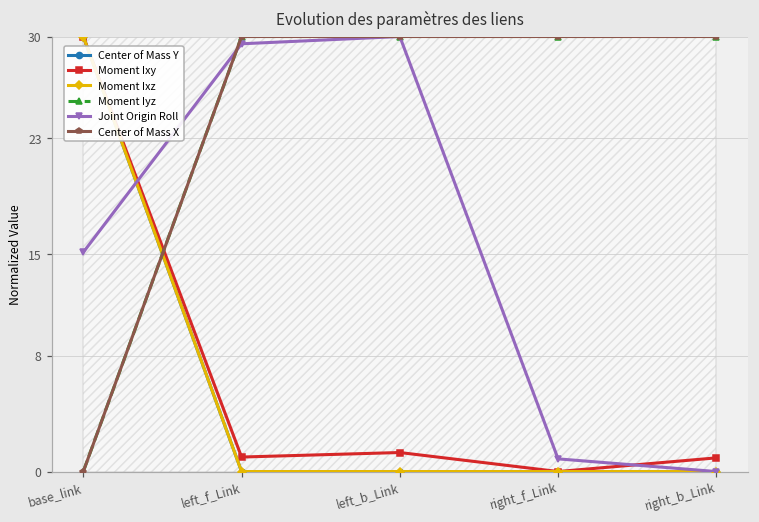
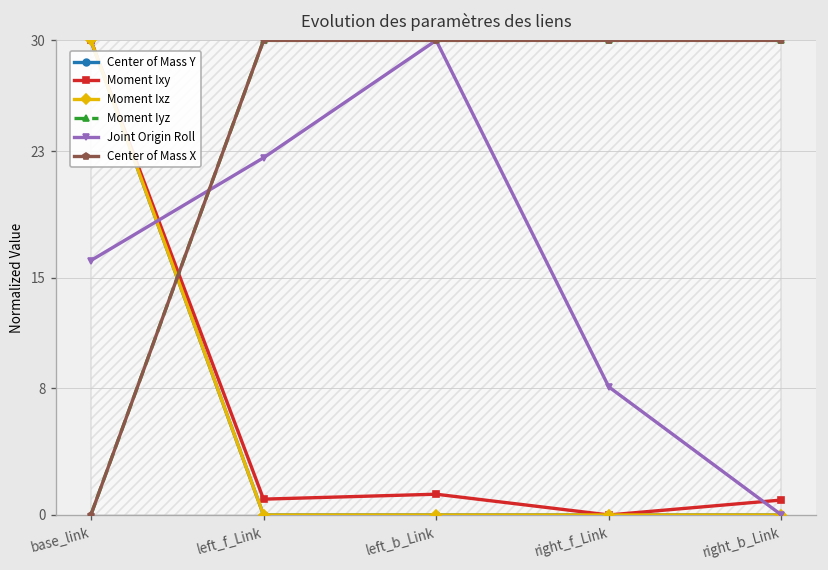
Joint Origin Roll, base_link: 15.1 -> 16.1
Joint Origin Roll, left_f_Link: 29.5 -> 22.6
Joint Origin Roll, right_f_Link: 0.9 -> 8.1
